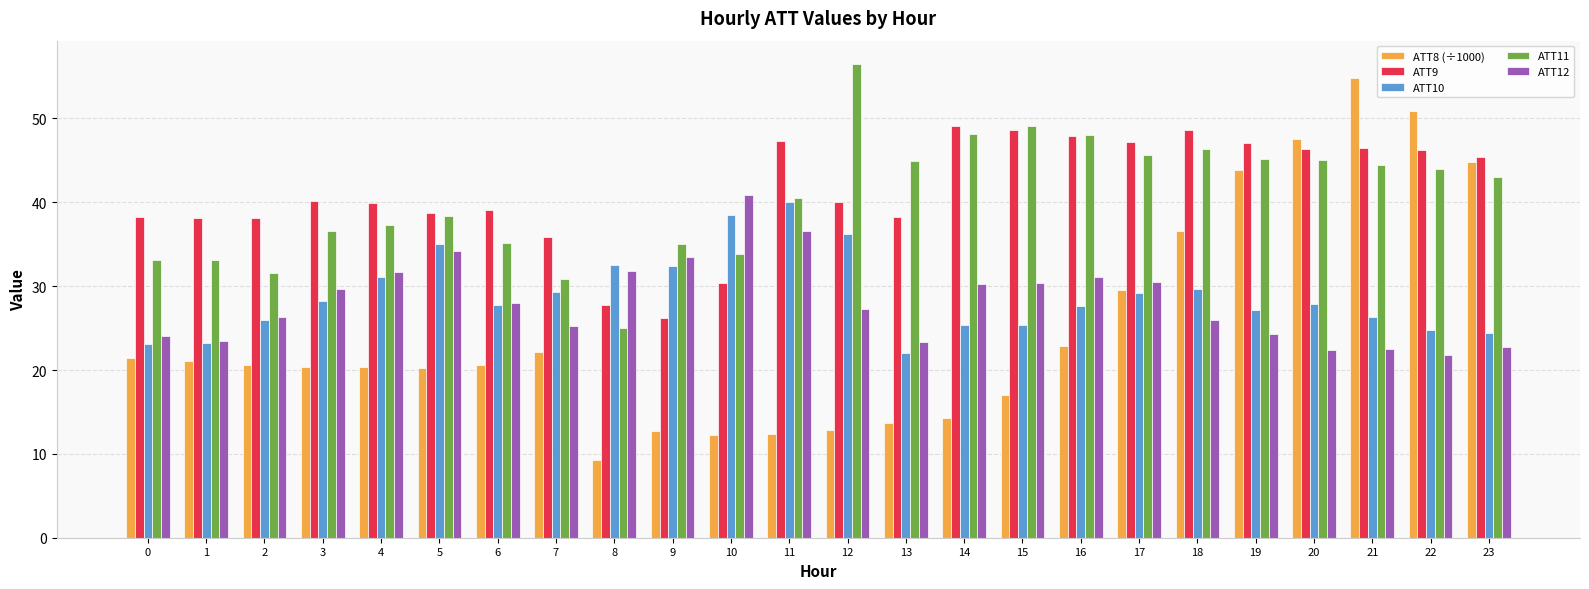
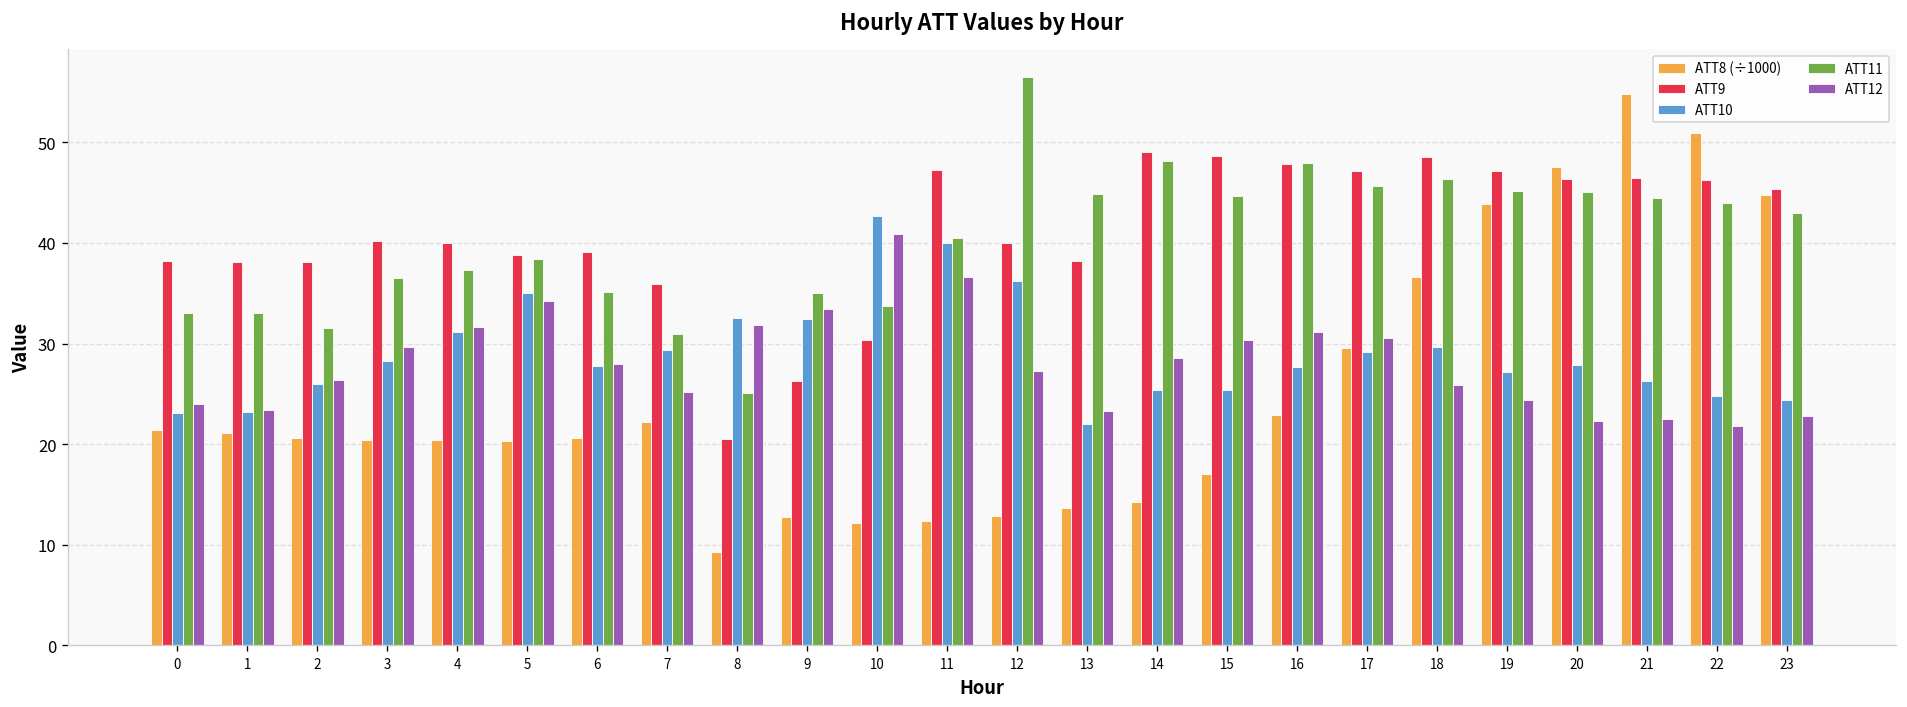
ATT9, 8: 28 -> 21
ATT10, 10: 38 -> 43
ATT12, 14: 30 -> 29
ATT11, 15: 49 -> 45
